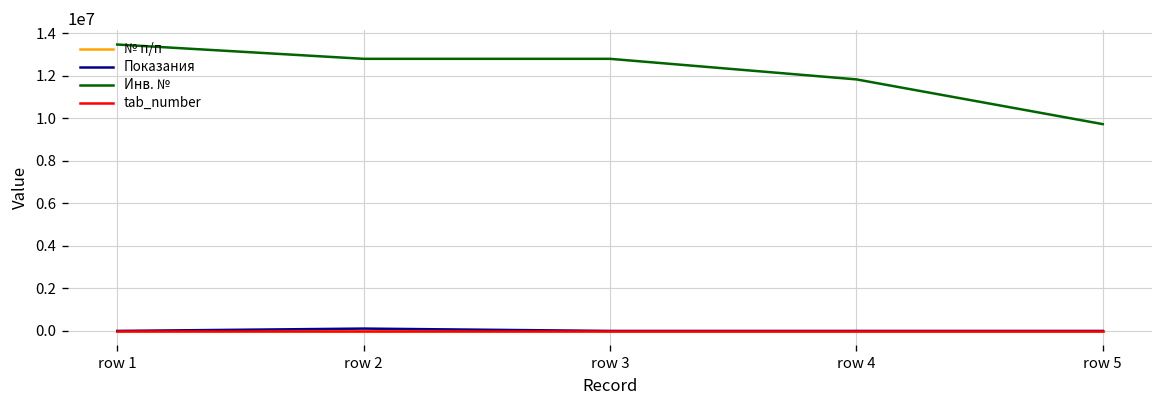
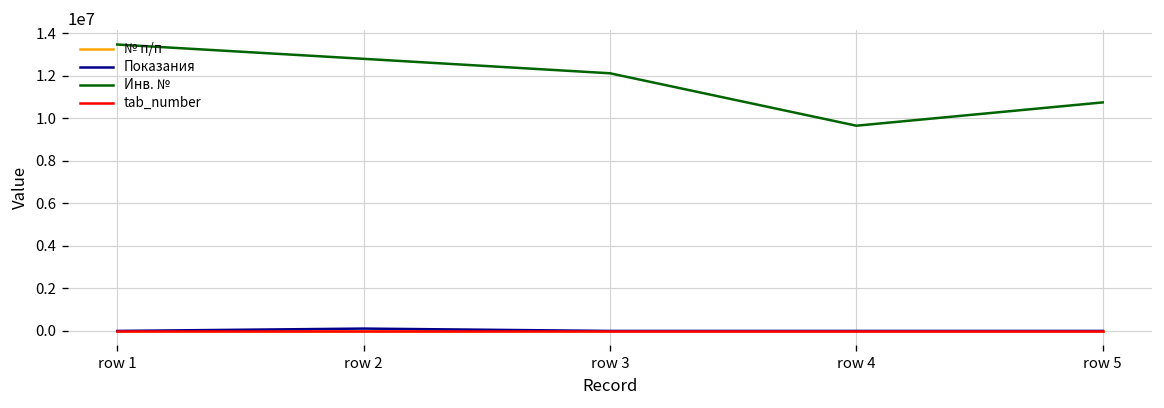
Инв. №, row 3: 12800000 -> 12100000
Инв. №, row 4: 11800000 -> 9600000
Инв. №, row 5: 9700000 -> 10700000
